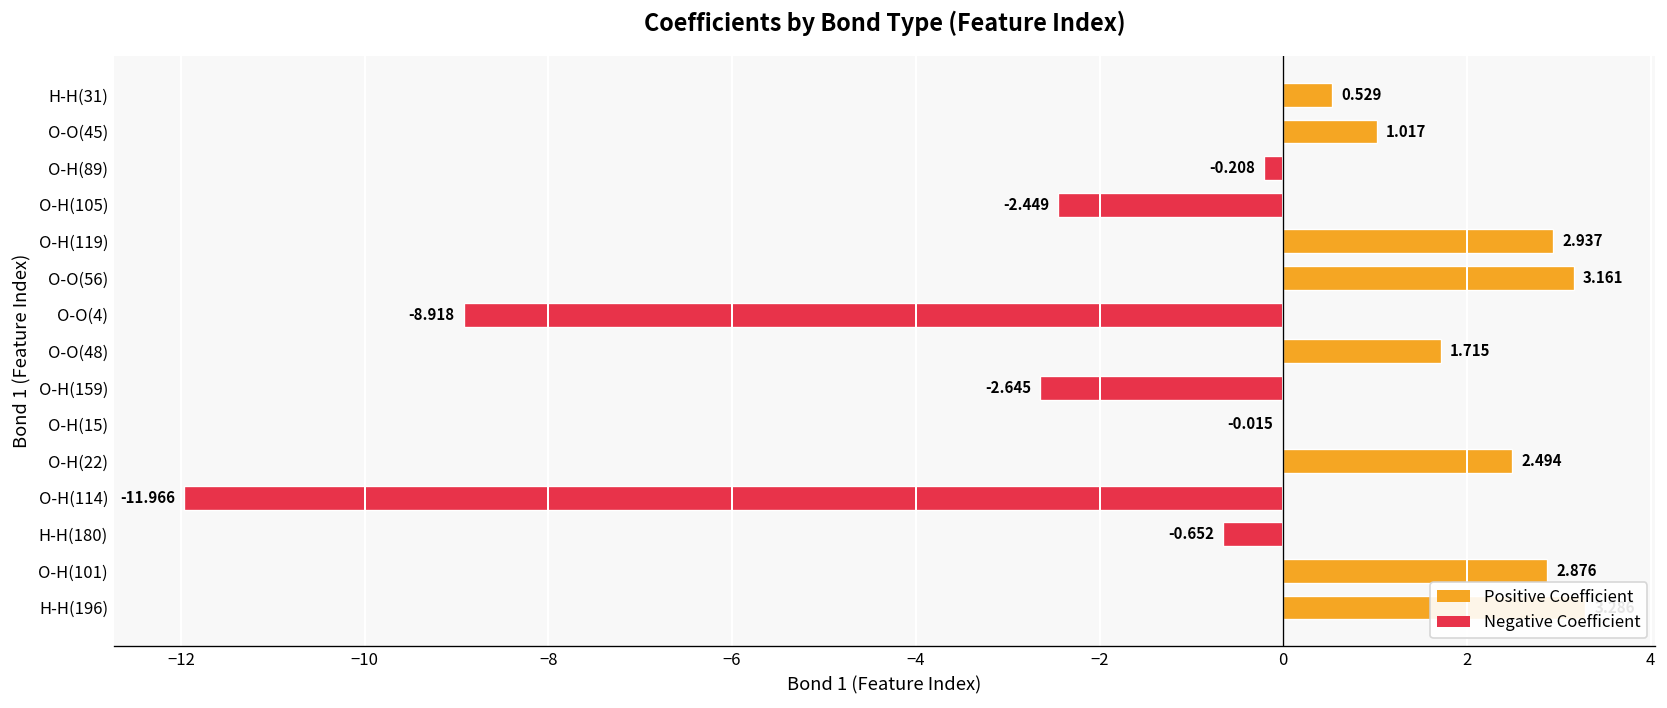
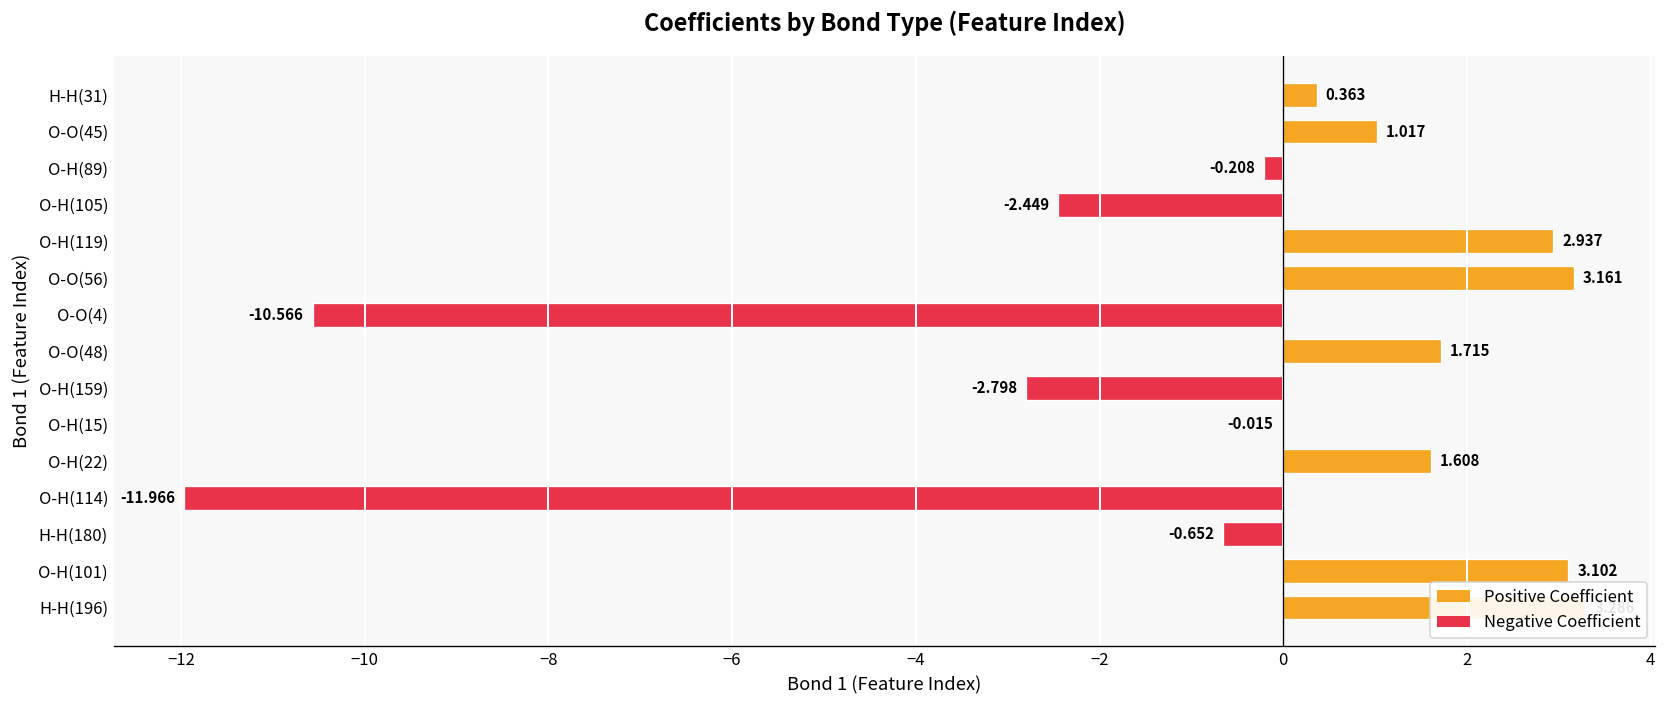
H-H(31): 0.529 -> 0.363
O-O(4): -8.918 -> -10.566
O-H(159): -2.645 -> -2.798
O-H(22): 2.494 -> 1.608
O-H(101): 2.876 -> 3.102
